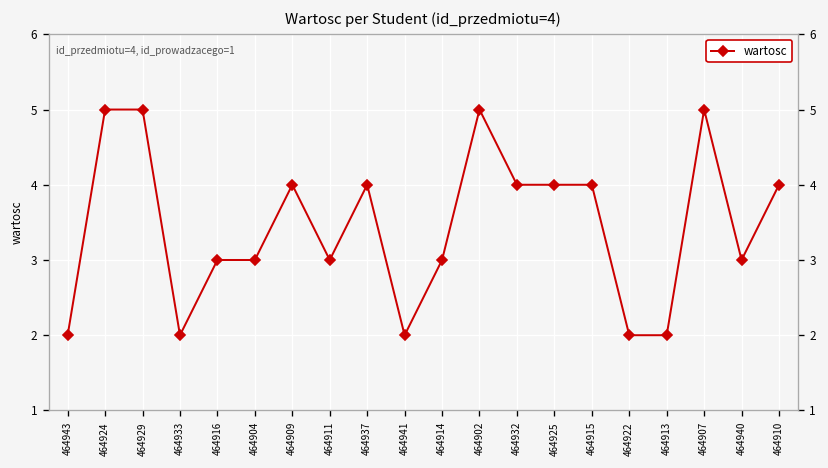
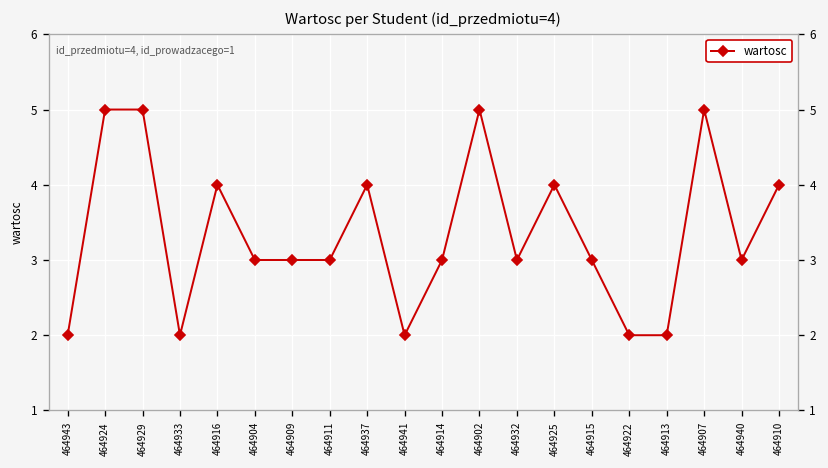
464916: 3 -> 4
464909: 4 -> 3
464932: 4 -> 3
464915: 4 -> 3
